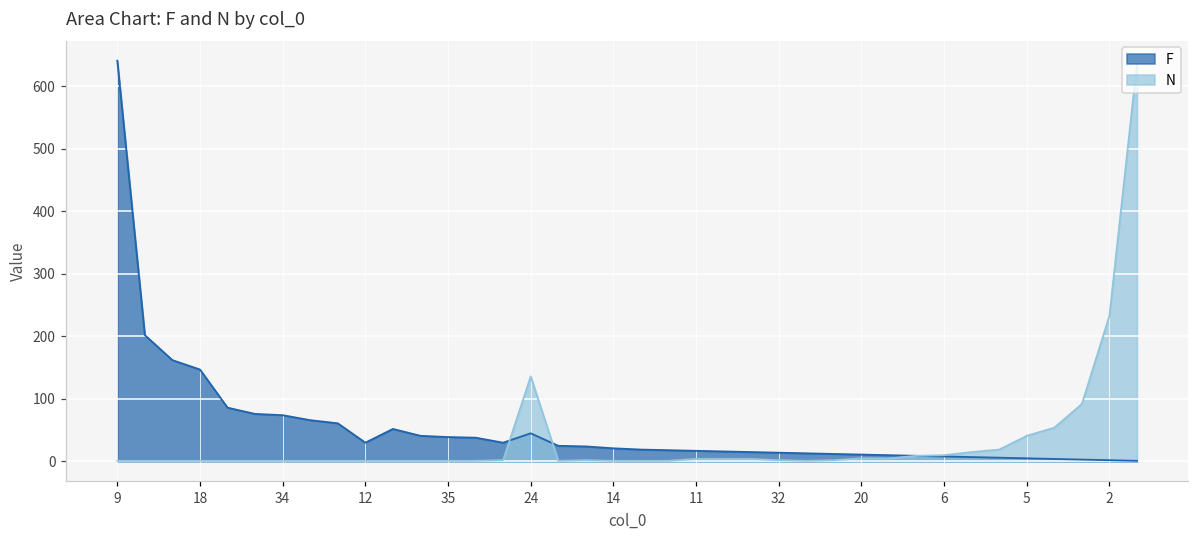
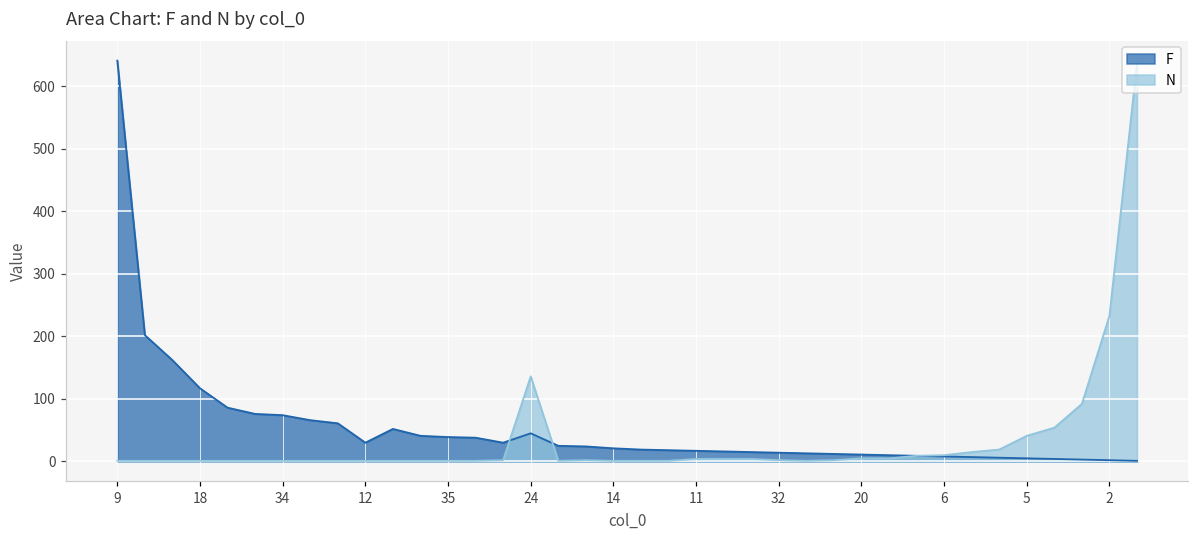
F, 18: 150 -> 120
